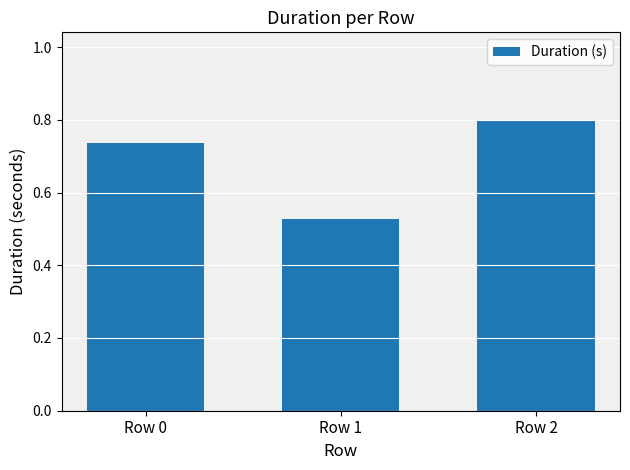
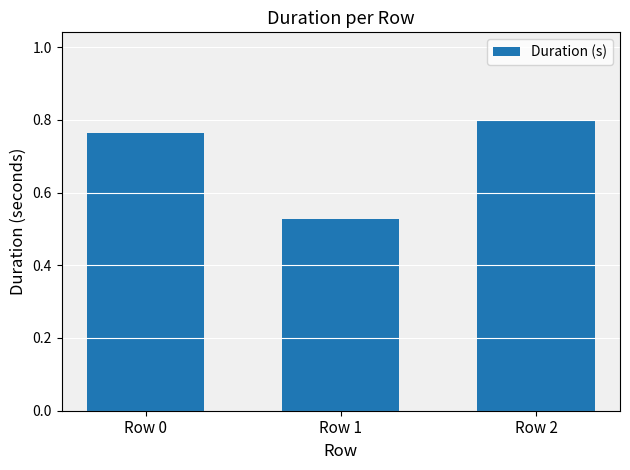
Row 0: 0.74 -> 0.76
